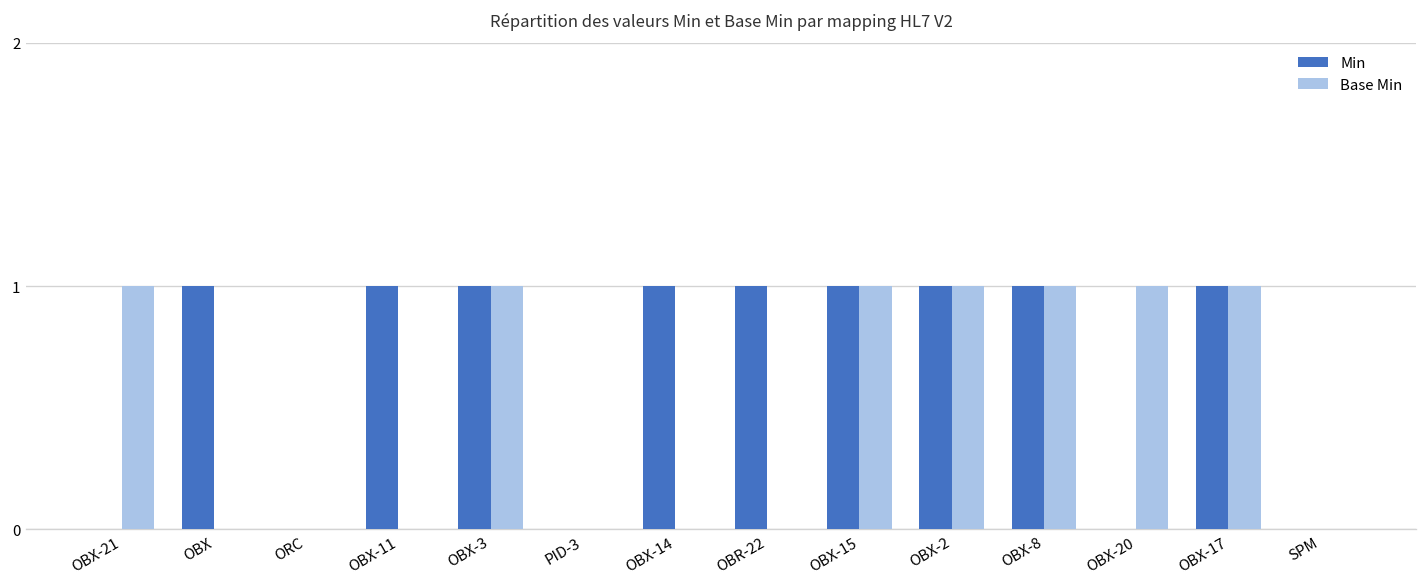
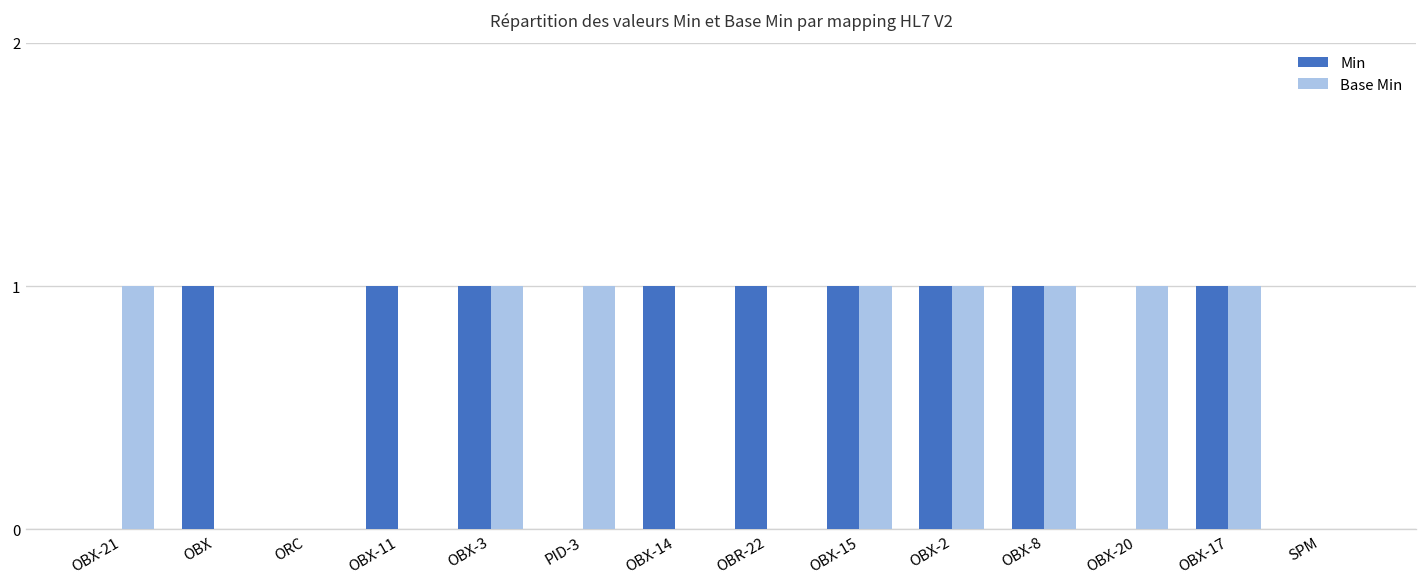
Base Min, PID-3: 0 -> 1
